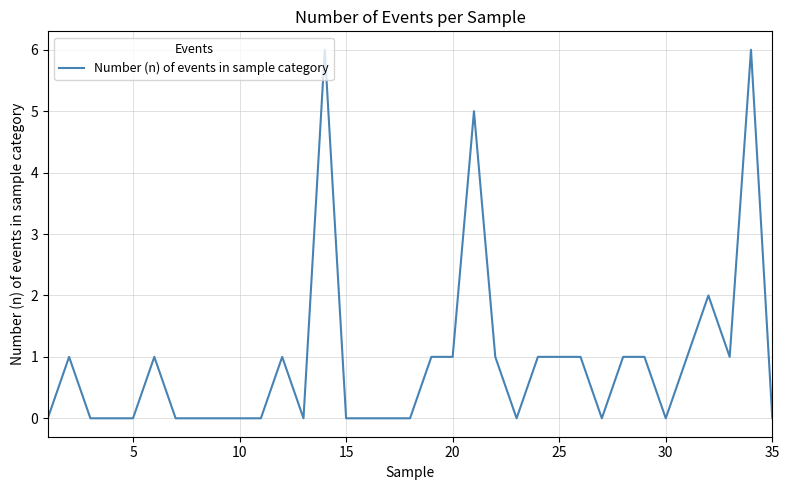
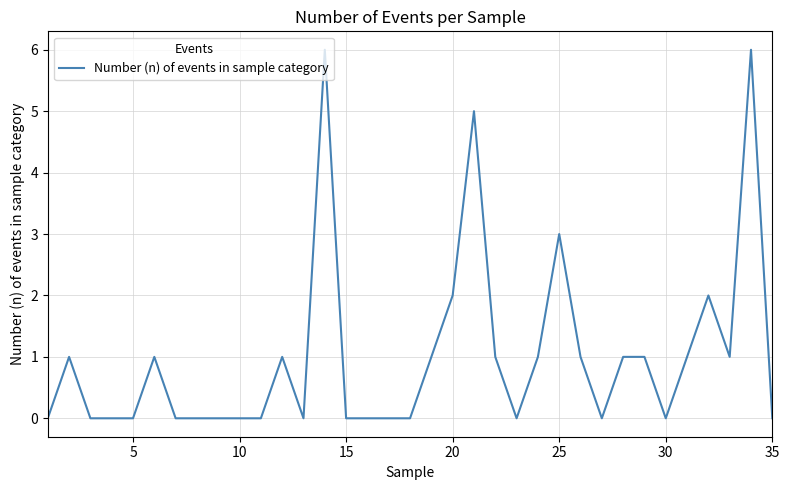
20: 1 -> 2
25: 1 -> 3
